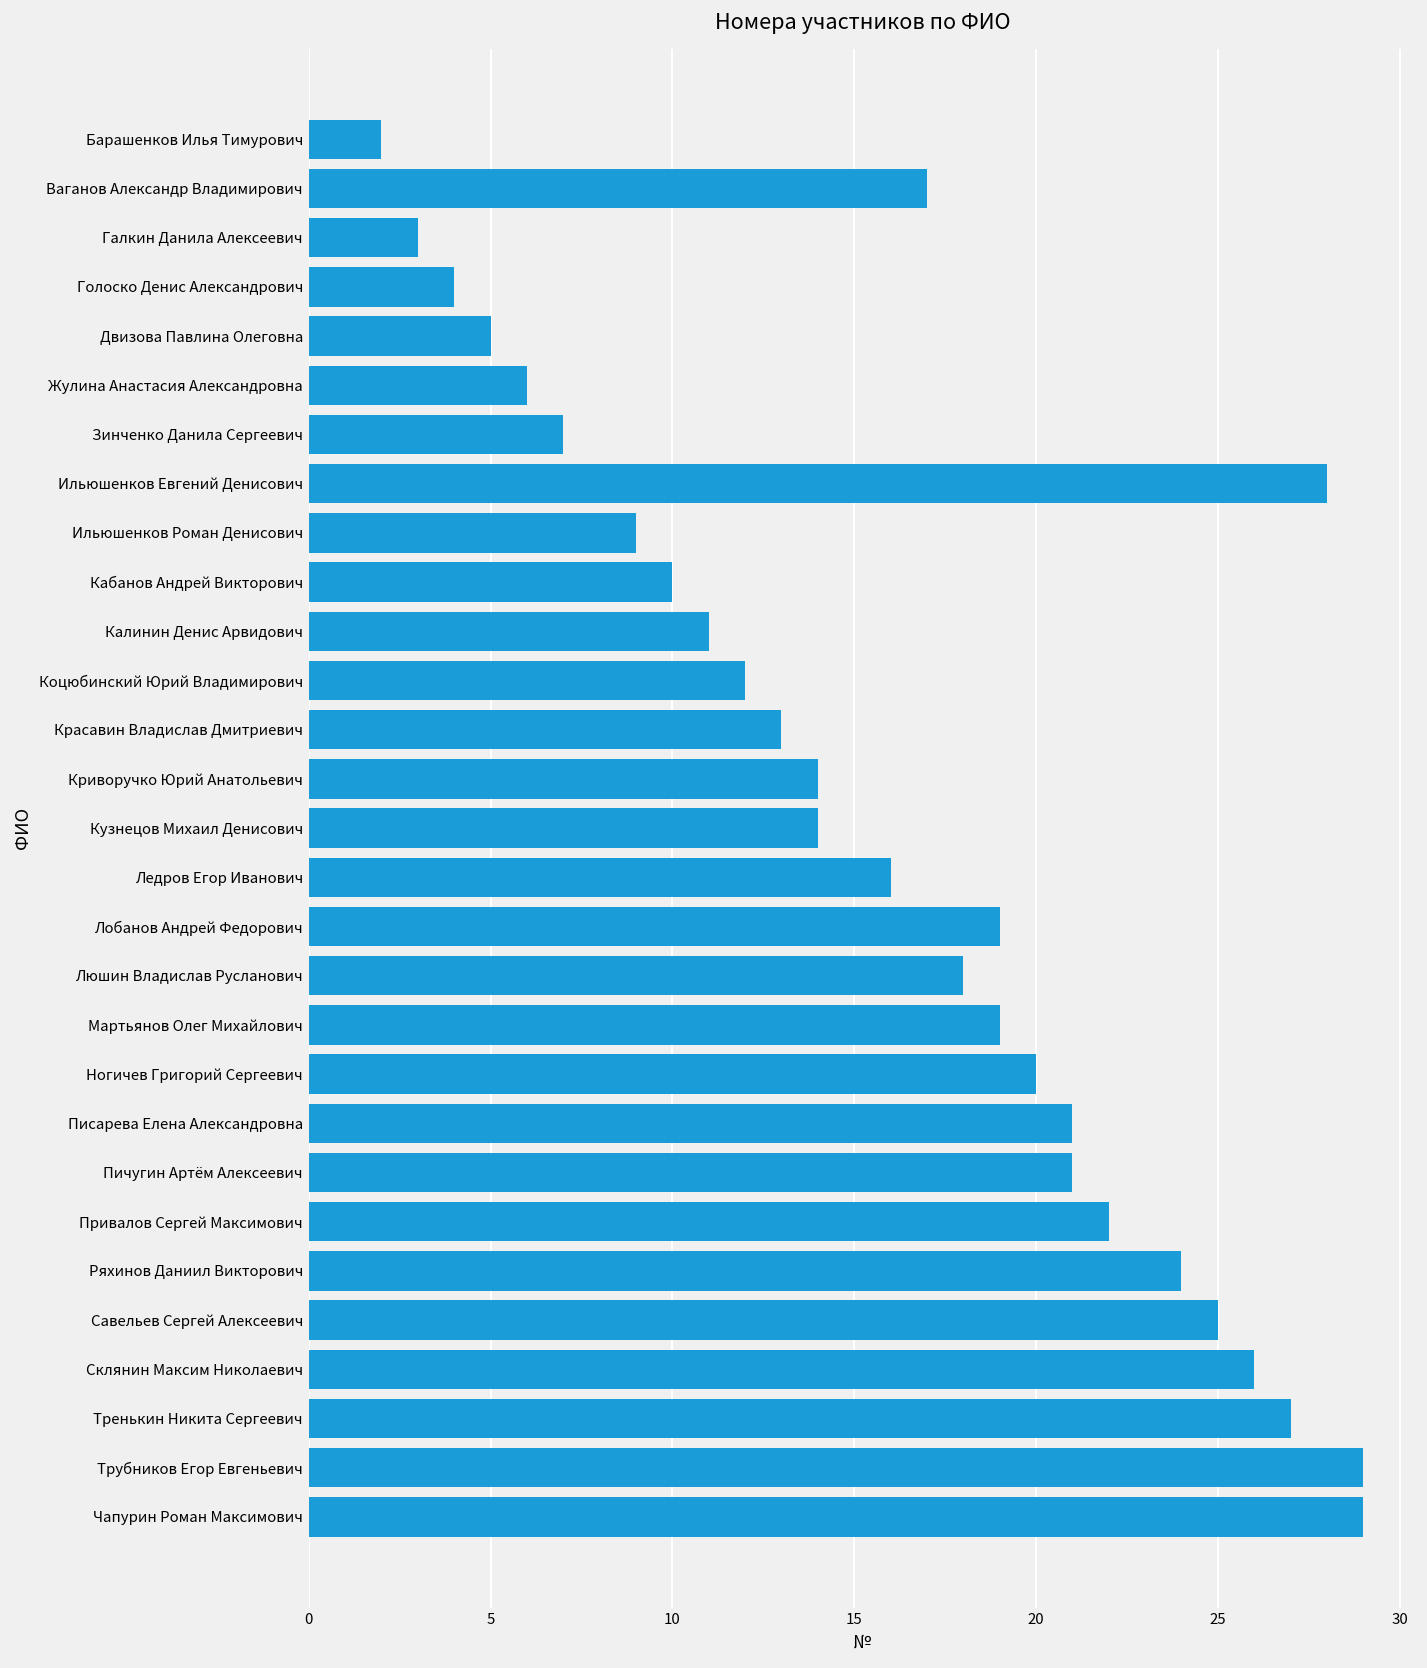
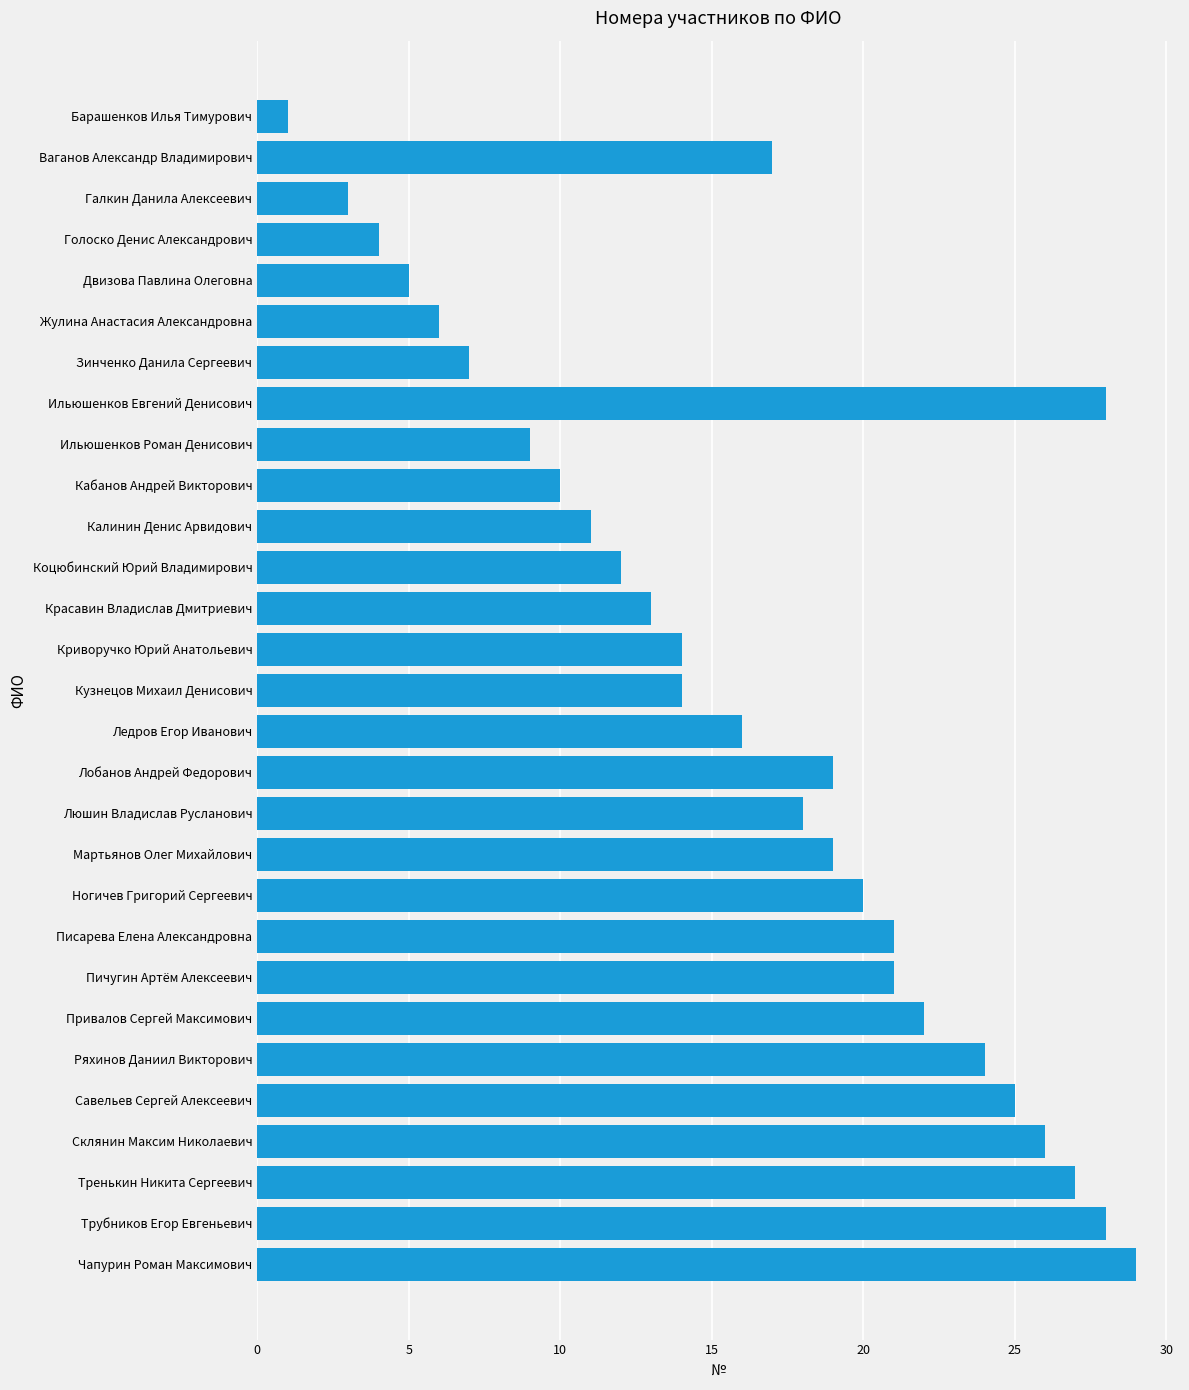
Барашенков Илья Тимурович: 2 -> 1
Трубников Егор Евгеньевич: 29 -> 28
